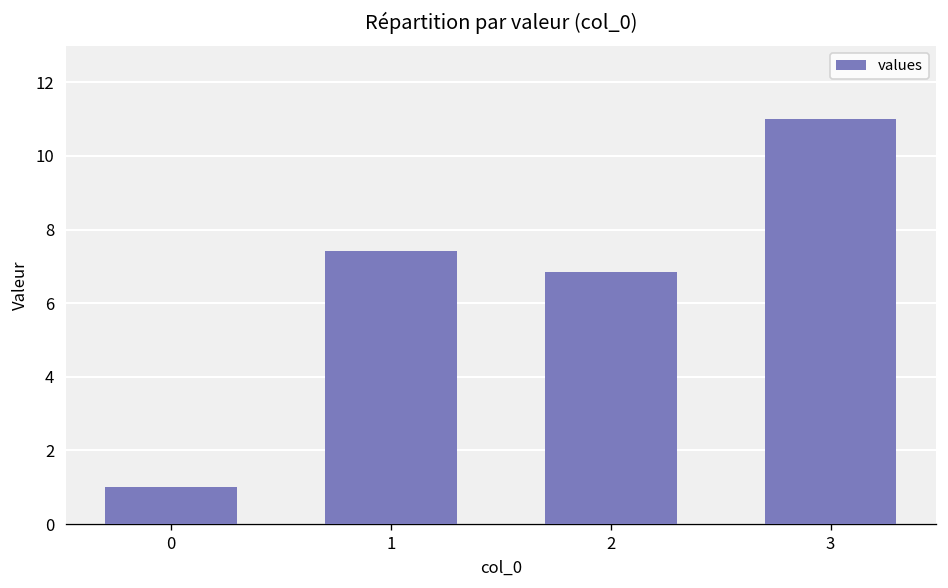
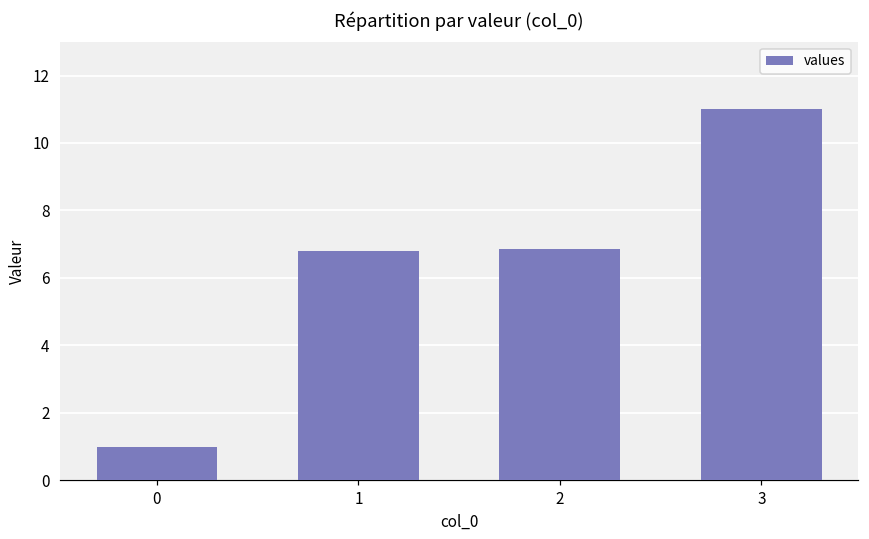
1: 7.4 -> 6.8
